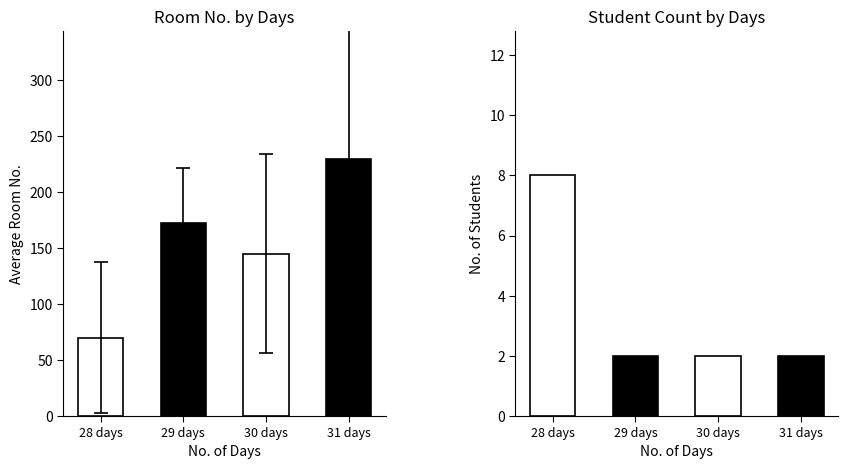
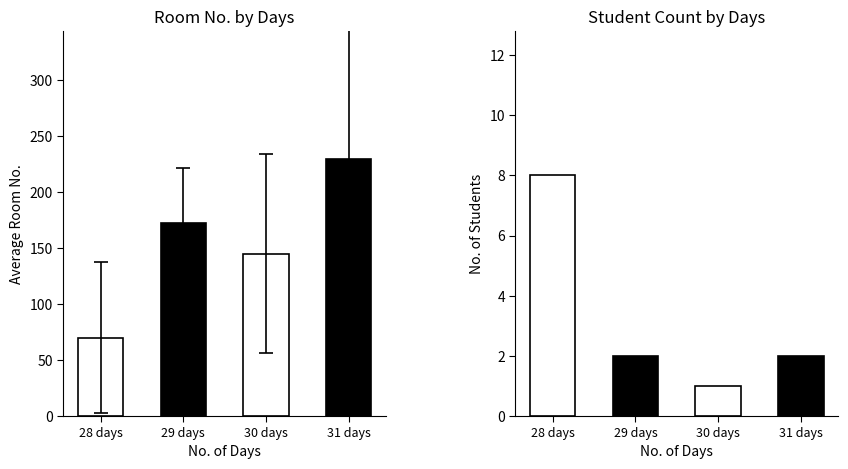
Student Count by Days, 30 days: 2 -> 1
